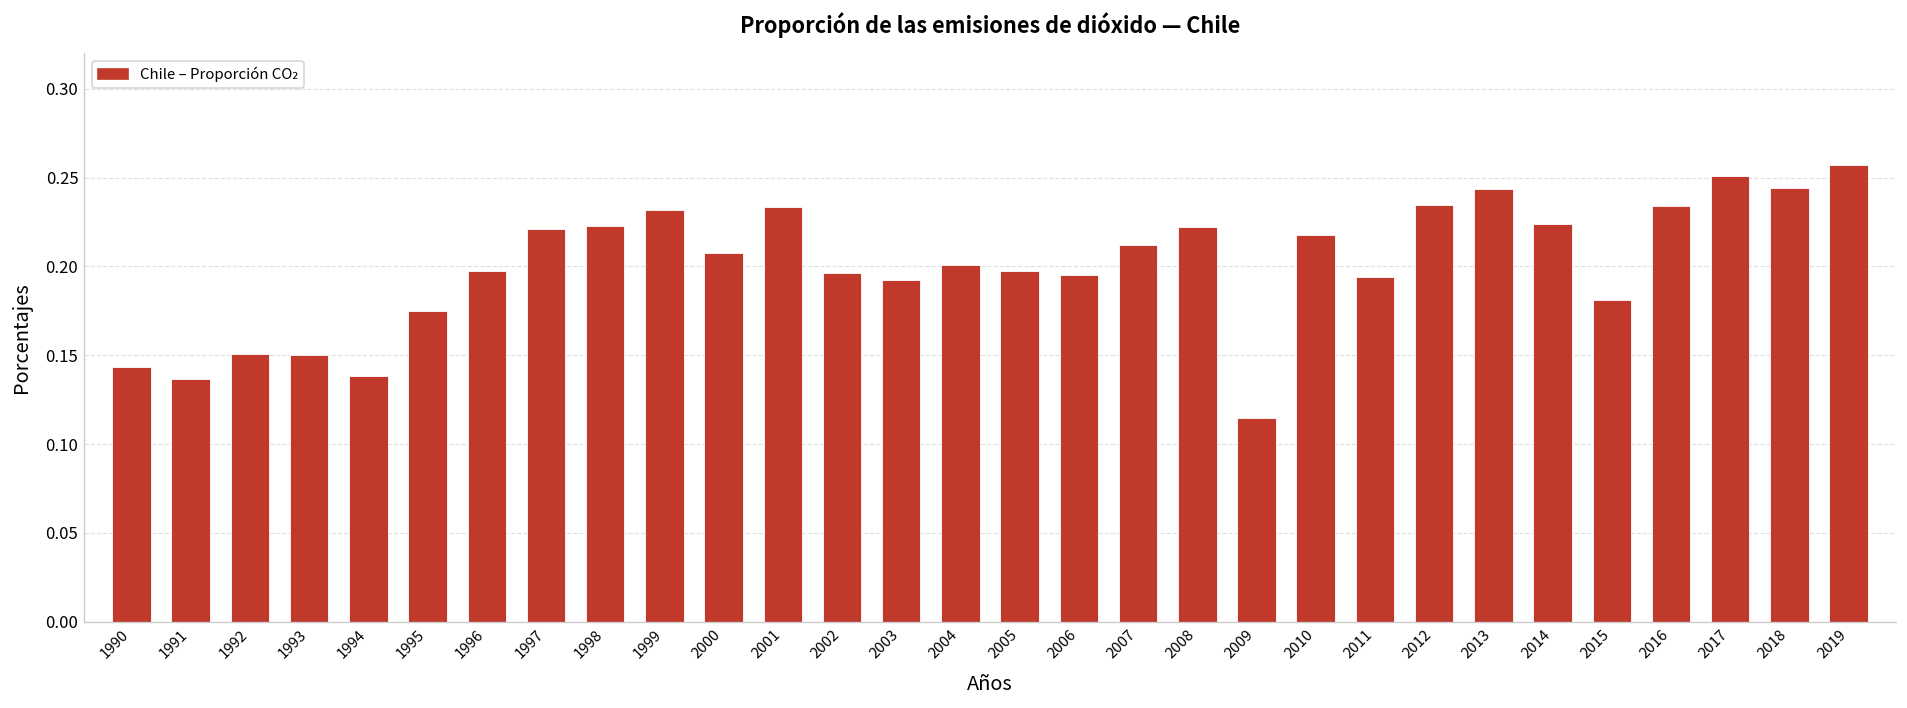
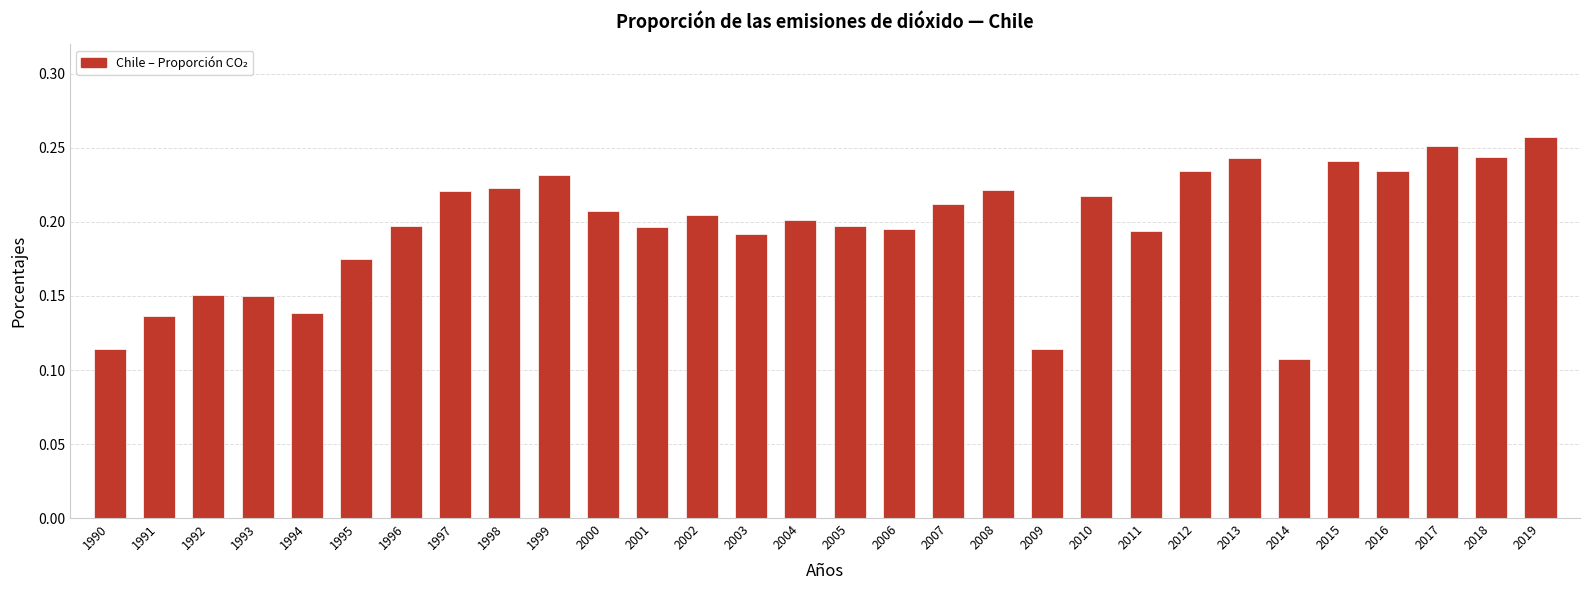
1990: 0.143 -> 0.114
2001: 0.234 -> 0.197
2002: 0.196 -> 0.205
2014: 0.224 -> 0.107
2015: 0.181 -> 0.241
